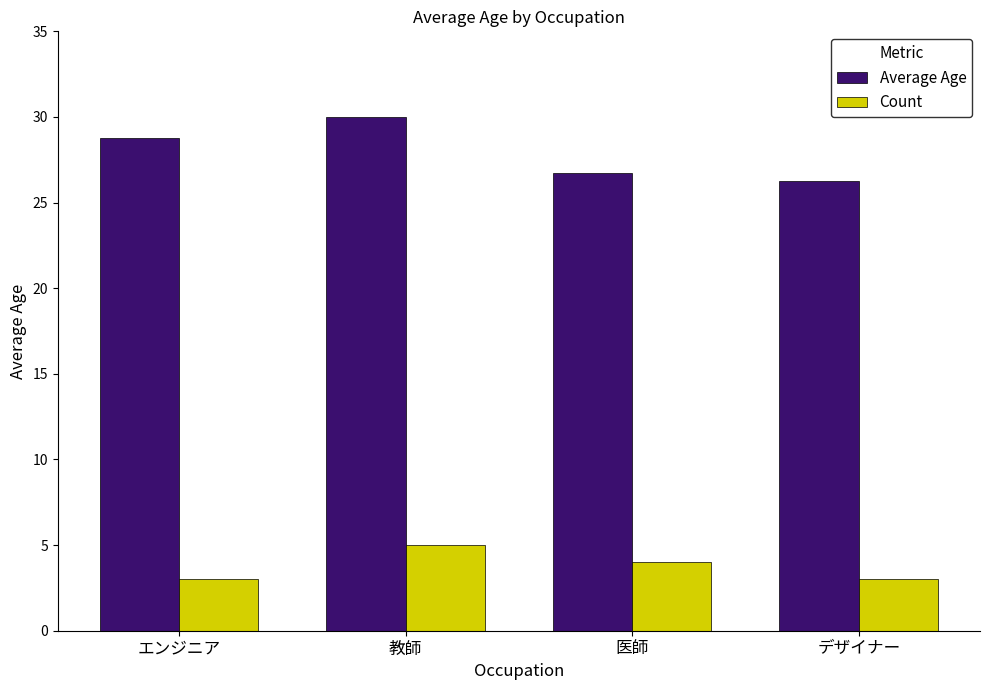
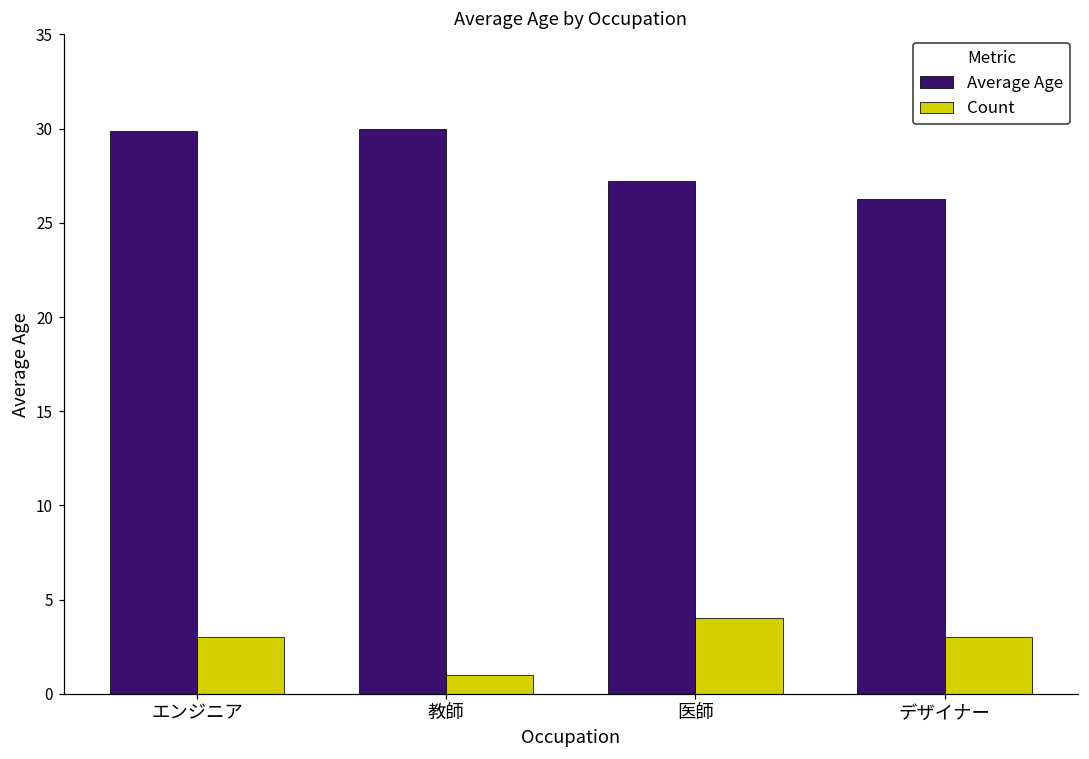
Average Age, エンジニア: 28.8 -> 29.9
Count, 教師: 5 -> 1
Average Age, 医師: 26.8 -> 27.2
